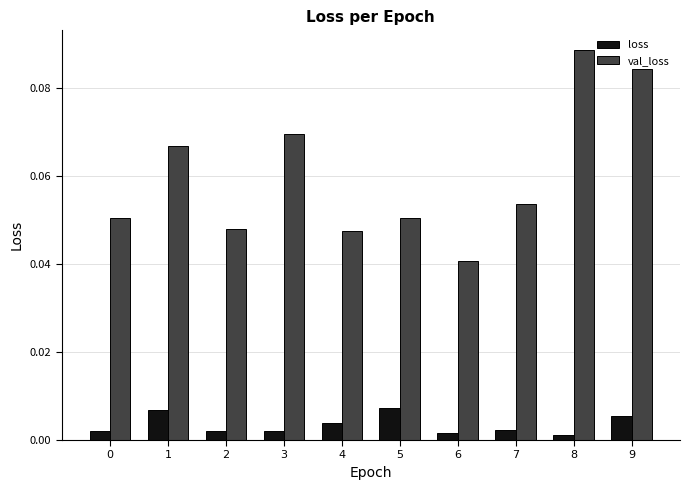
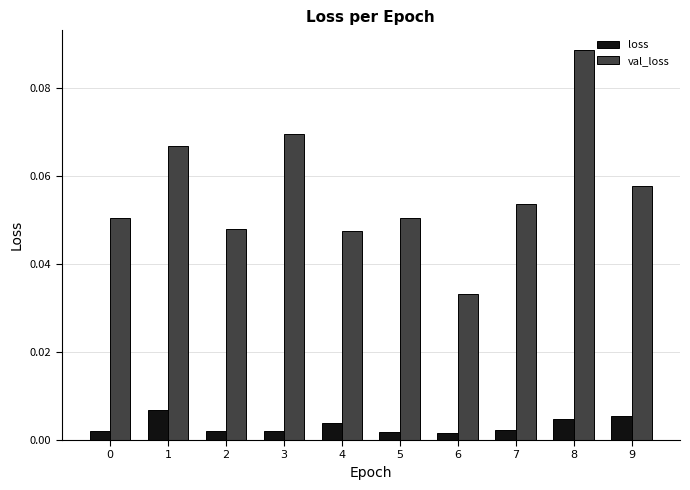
loss, 5: 0.007 -> 0.002
val_loss, 6: 0.041 -> 0.033
loss, 8: 0.001 -> 0.005
val_loss, 9: 0.084 -> 0.058
